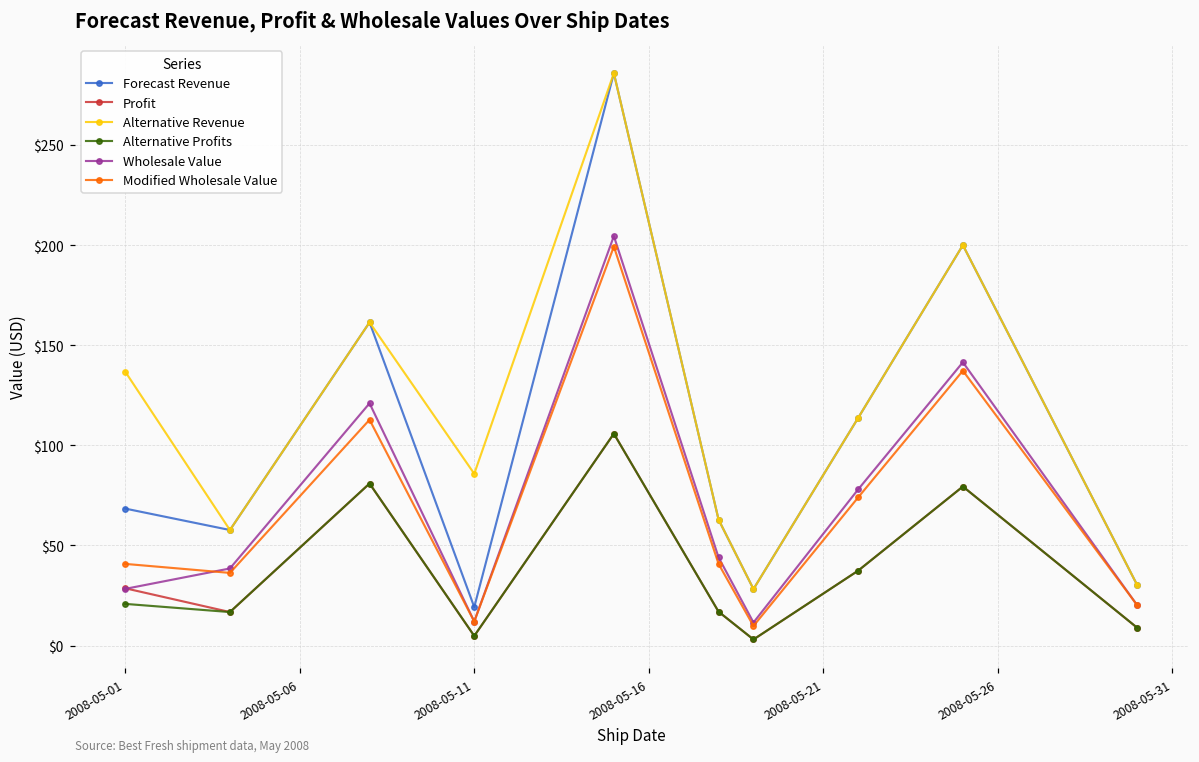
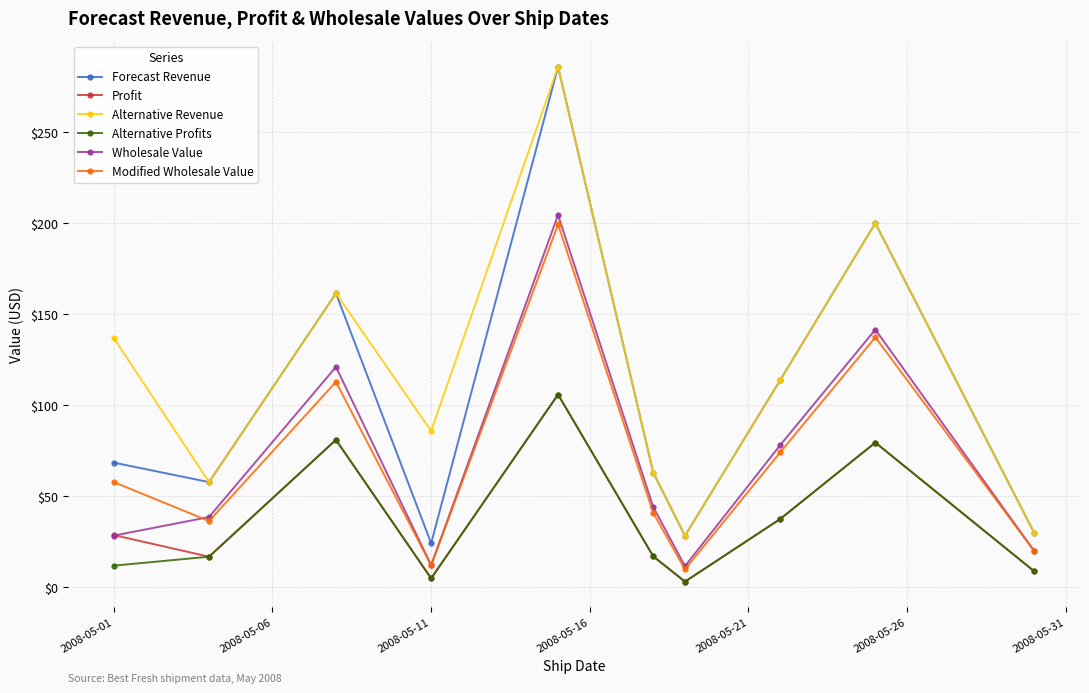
Alternative Profits, 2008-05-01: $21 -> $12
Modified Wholesale Value, 2008-05-01: $41 -> $58
Forecast Revenue, 2008-05-11: $19 -> $24
